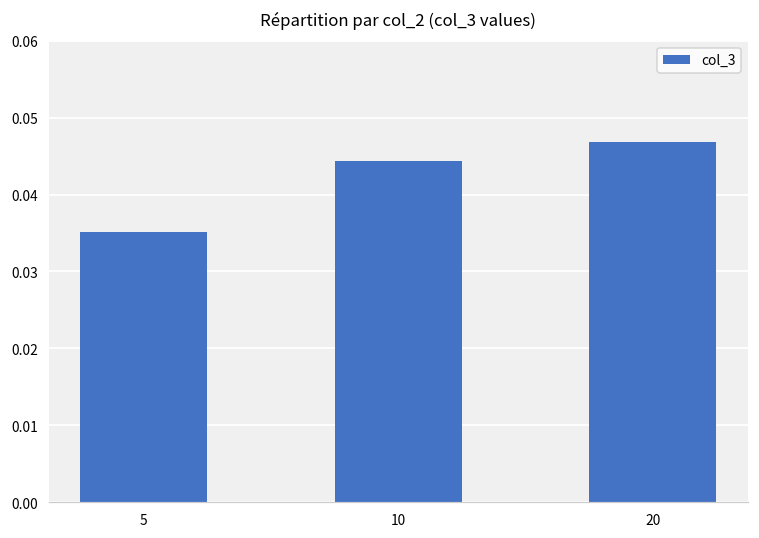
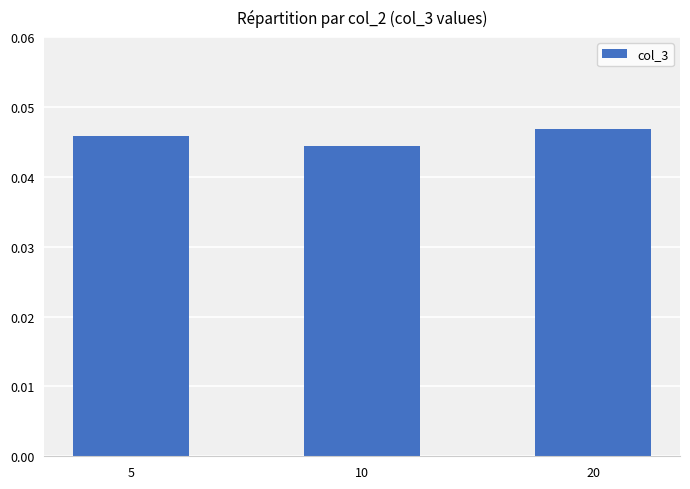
5: 0.035 -> 0.046
